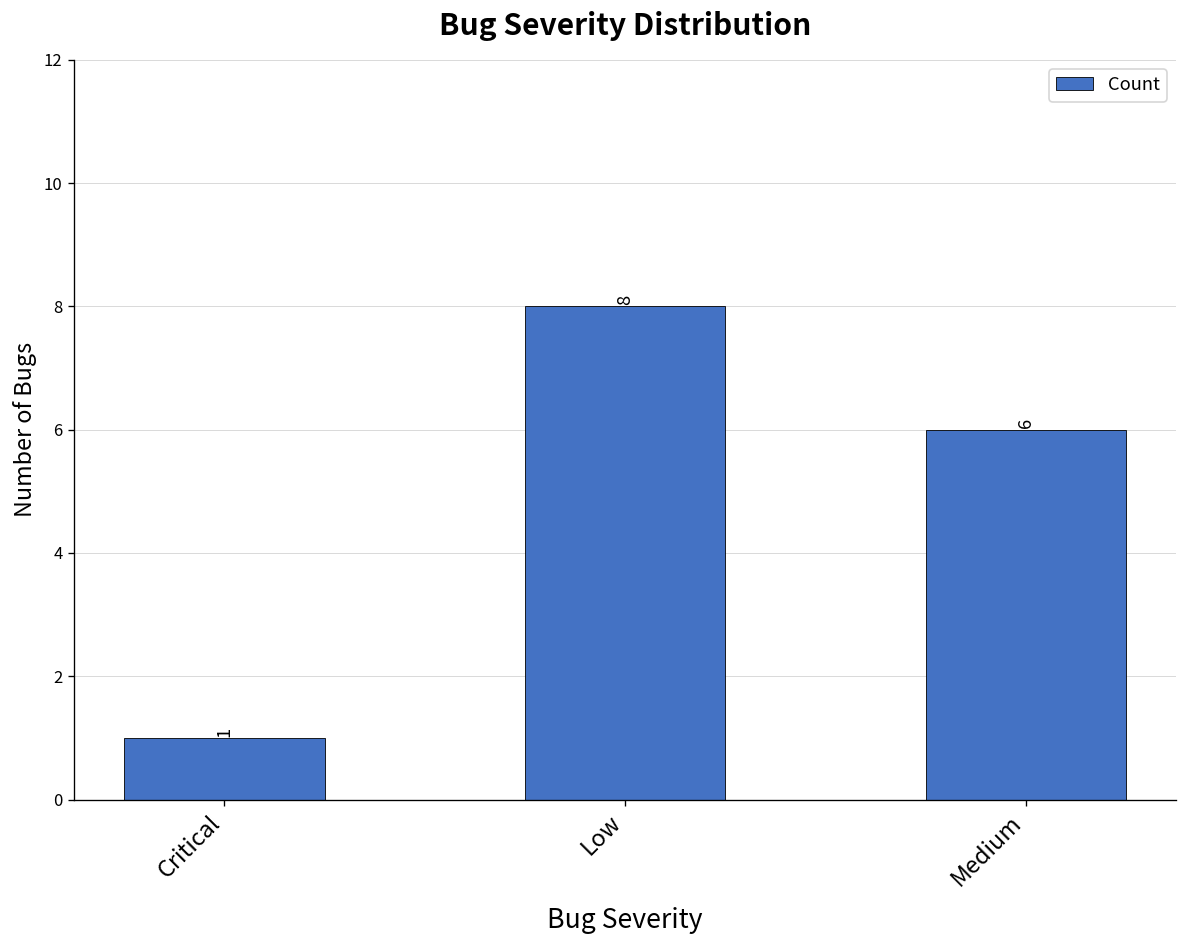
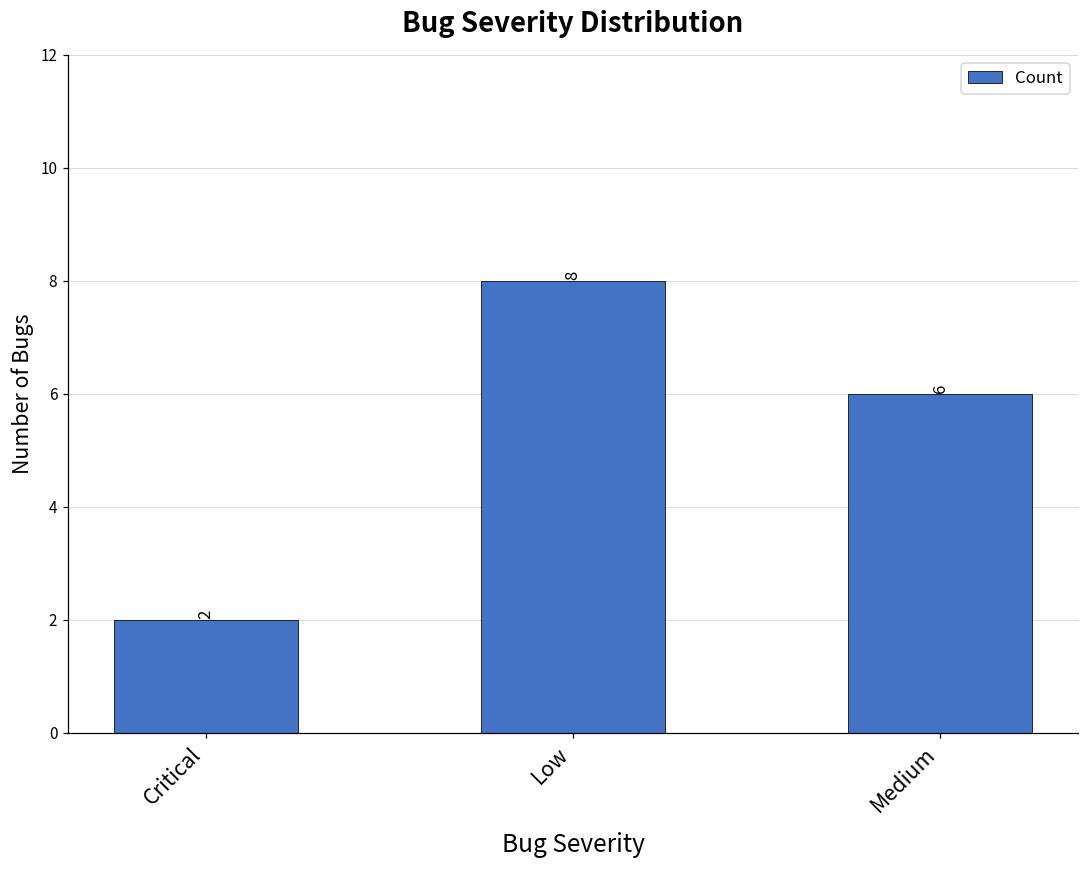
Critical: 1 -> 2
